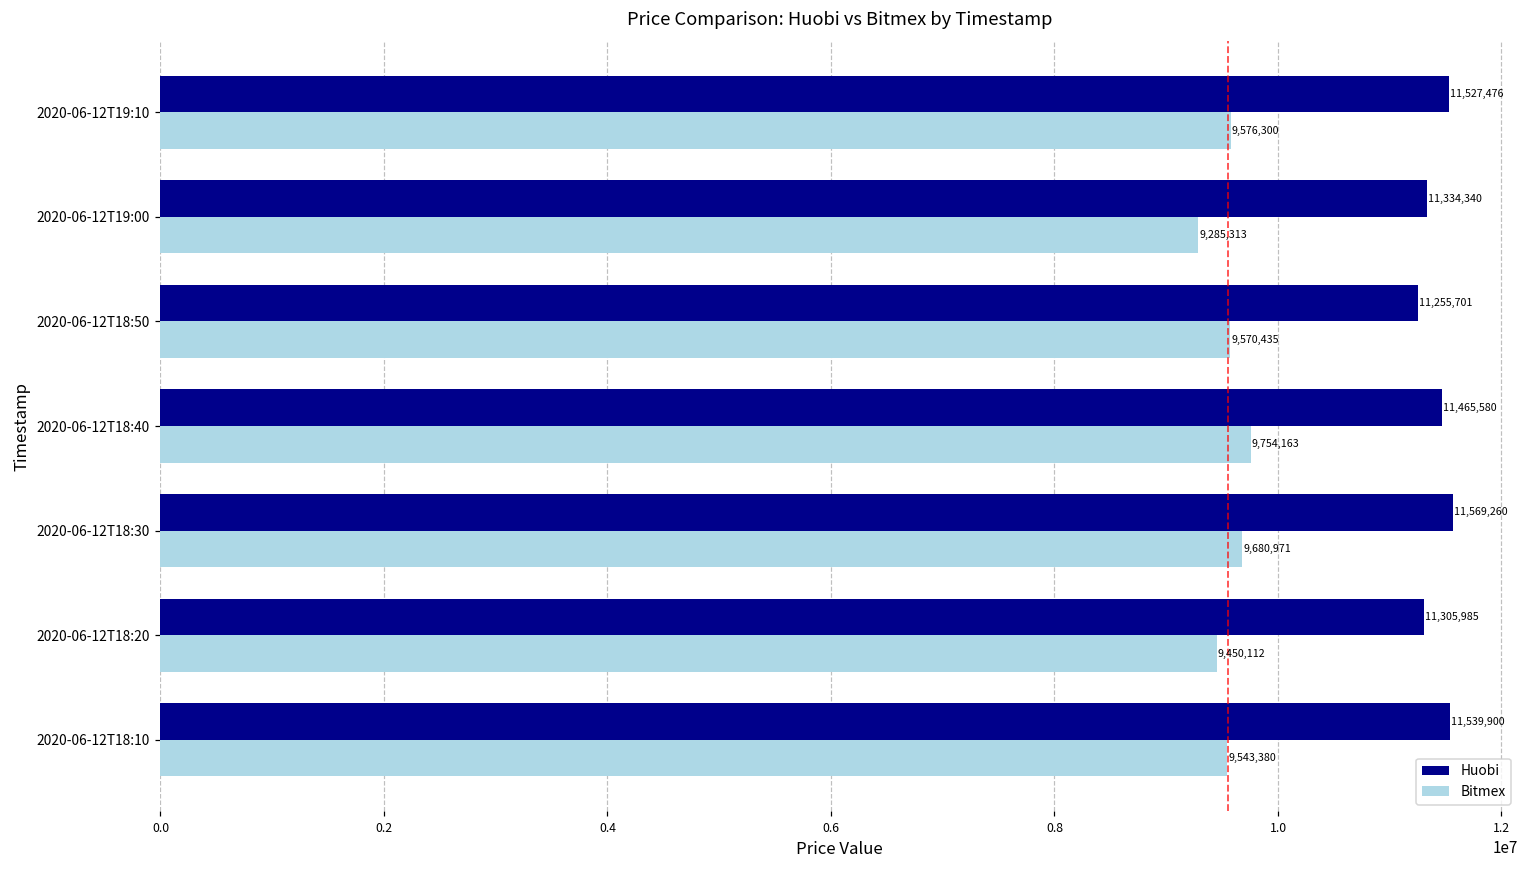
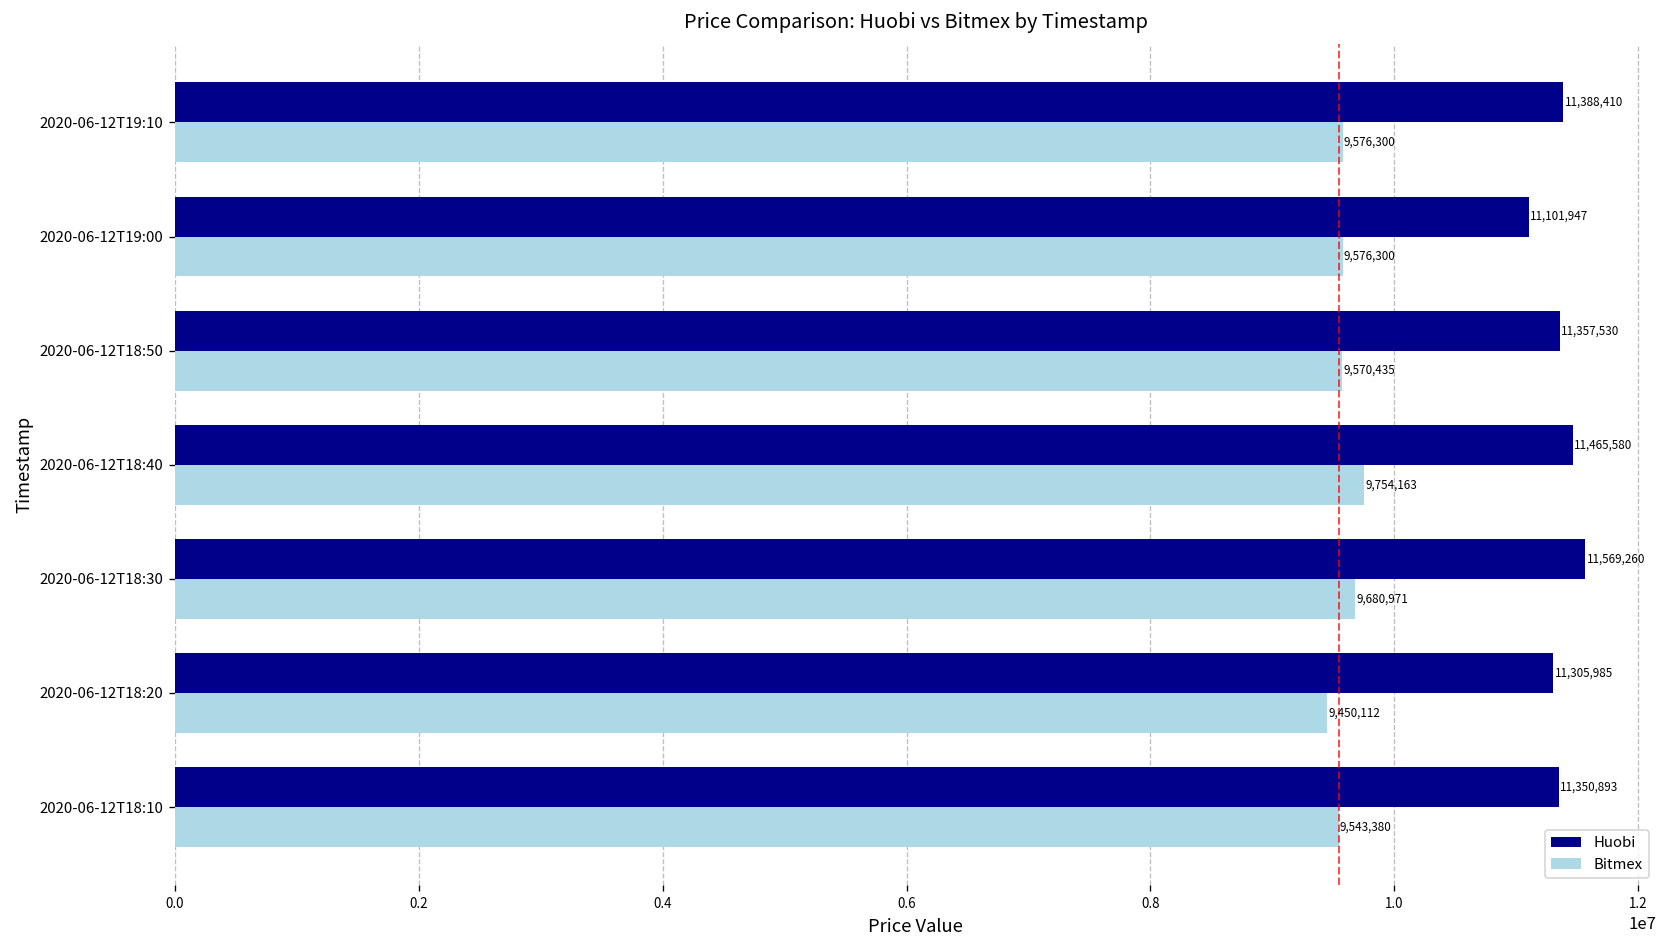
Huobi, 2020-06-12T19:10: 11,527,476 -> 11,388,410
Huobi, 2020-06-12T19:00: 11,334,340 -> 11,101,947
Bitmex, 2020-06-12T19:00: 9,285,313 -> 9,576,300
Huobi, 2020-06-12T18:50: 11,255,701 -> 11,357,530
Huobi, 2020-06-12T18:10: 11,539,900 -> 11,350,893
